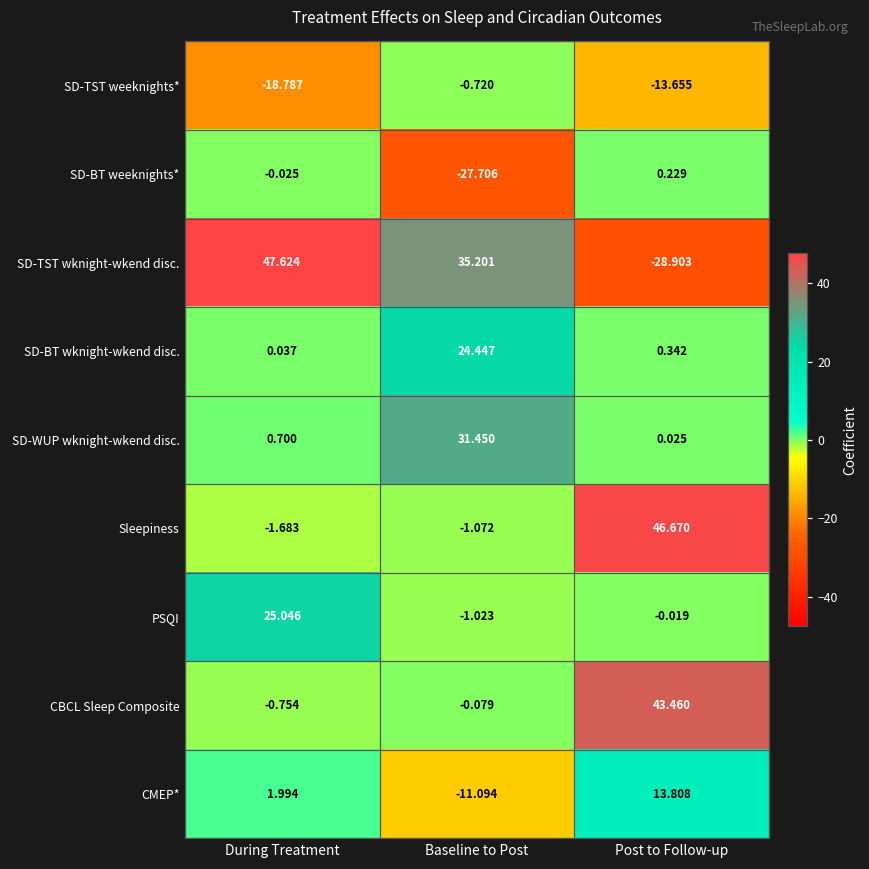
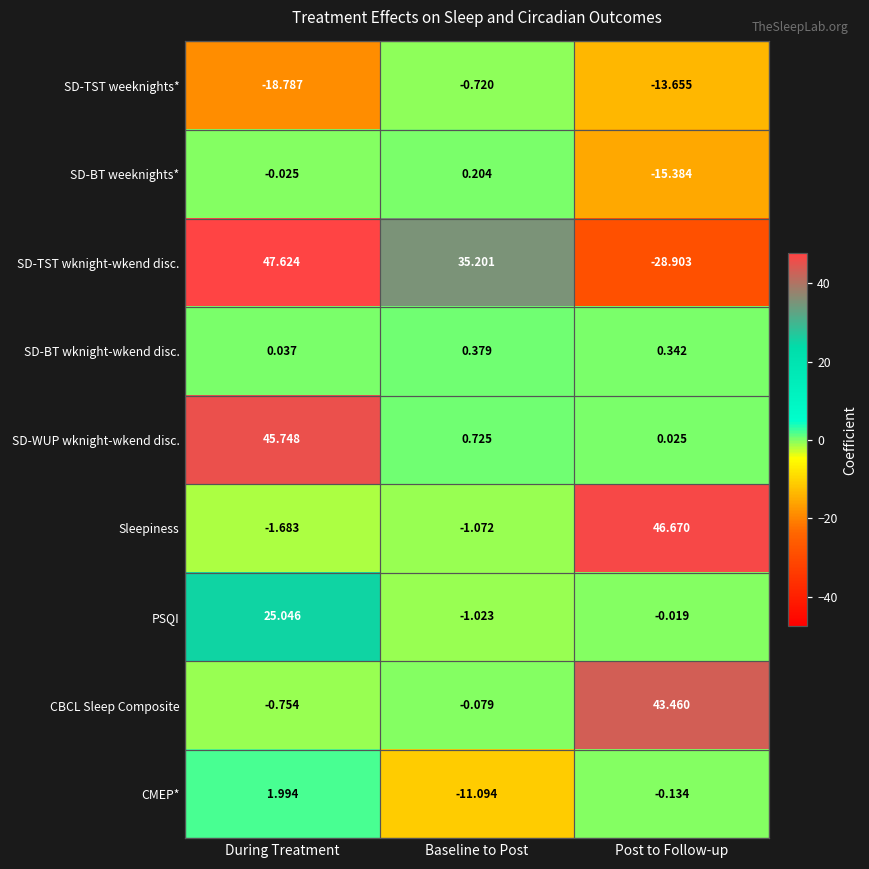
SD-BT weeknights*, Baseline to Post: -27.706 -> 0.204
SD-BT weeknights*, Post to Follow-up: 0.229 -> -15.384
SD-BT wknight-wkend disc., Baseline to Post: 24.447 -> 0.379
SD-WUP wknight-wkend disc., During Treatment: 0.700 -> 45.748
SD-WUP wknight-wkend disc., Baseline to Post: 31.450 -> 0.725
CMEP*, Post to Follow-up: 13.808 -> -0.134
